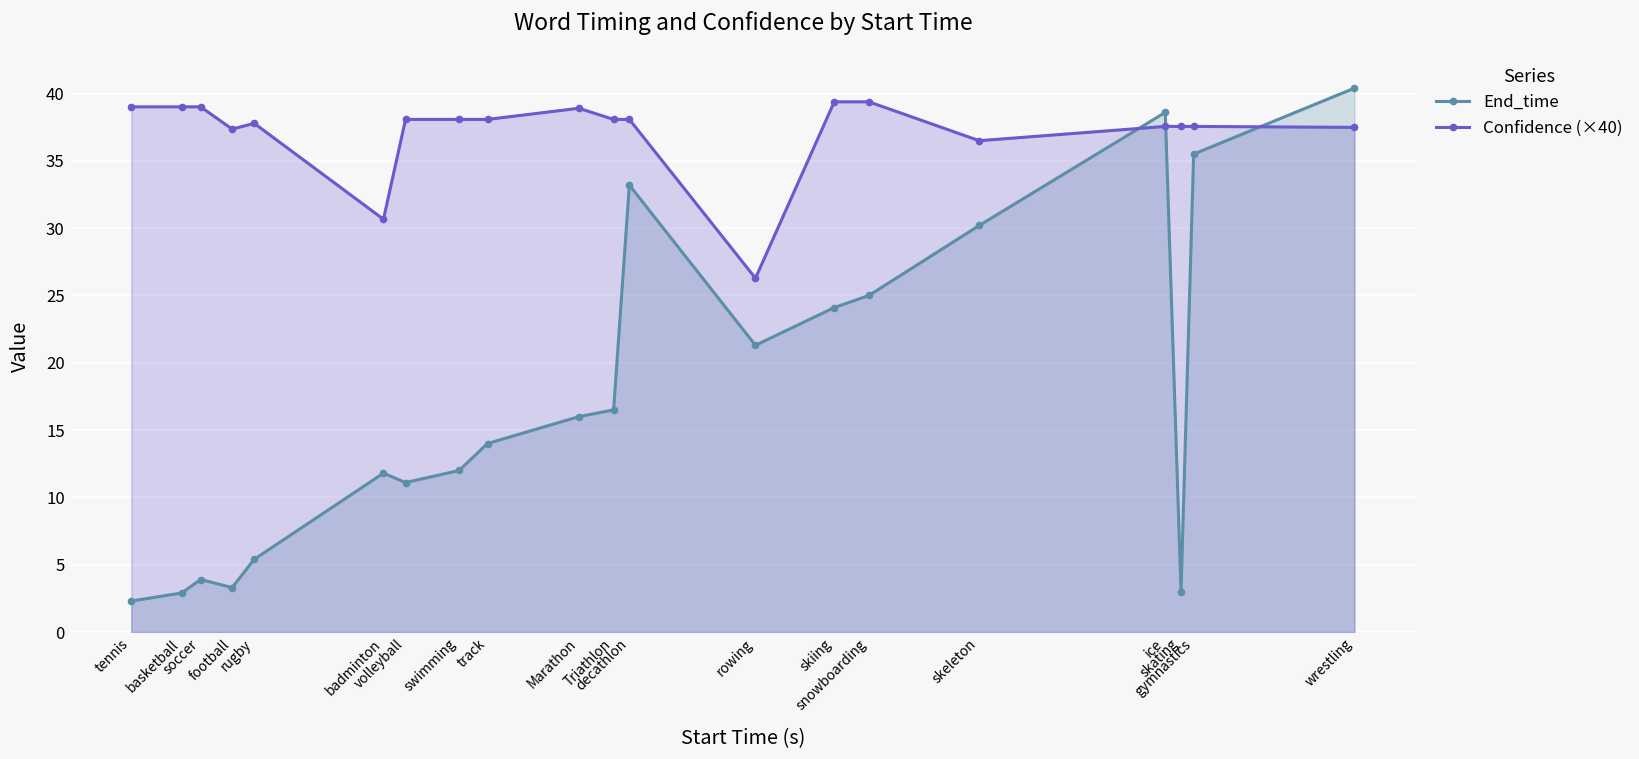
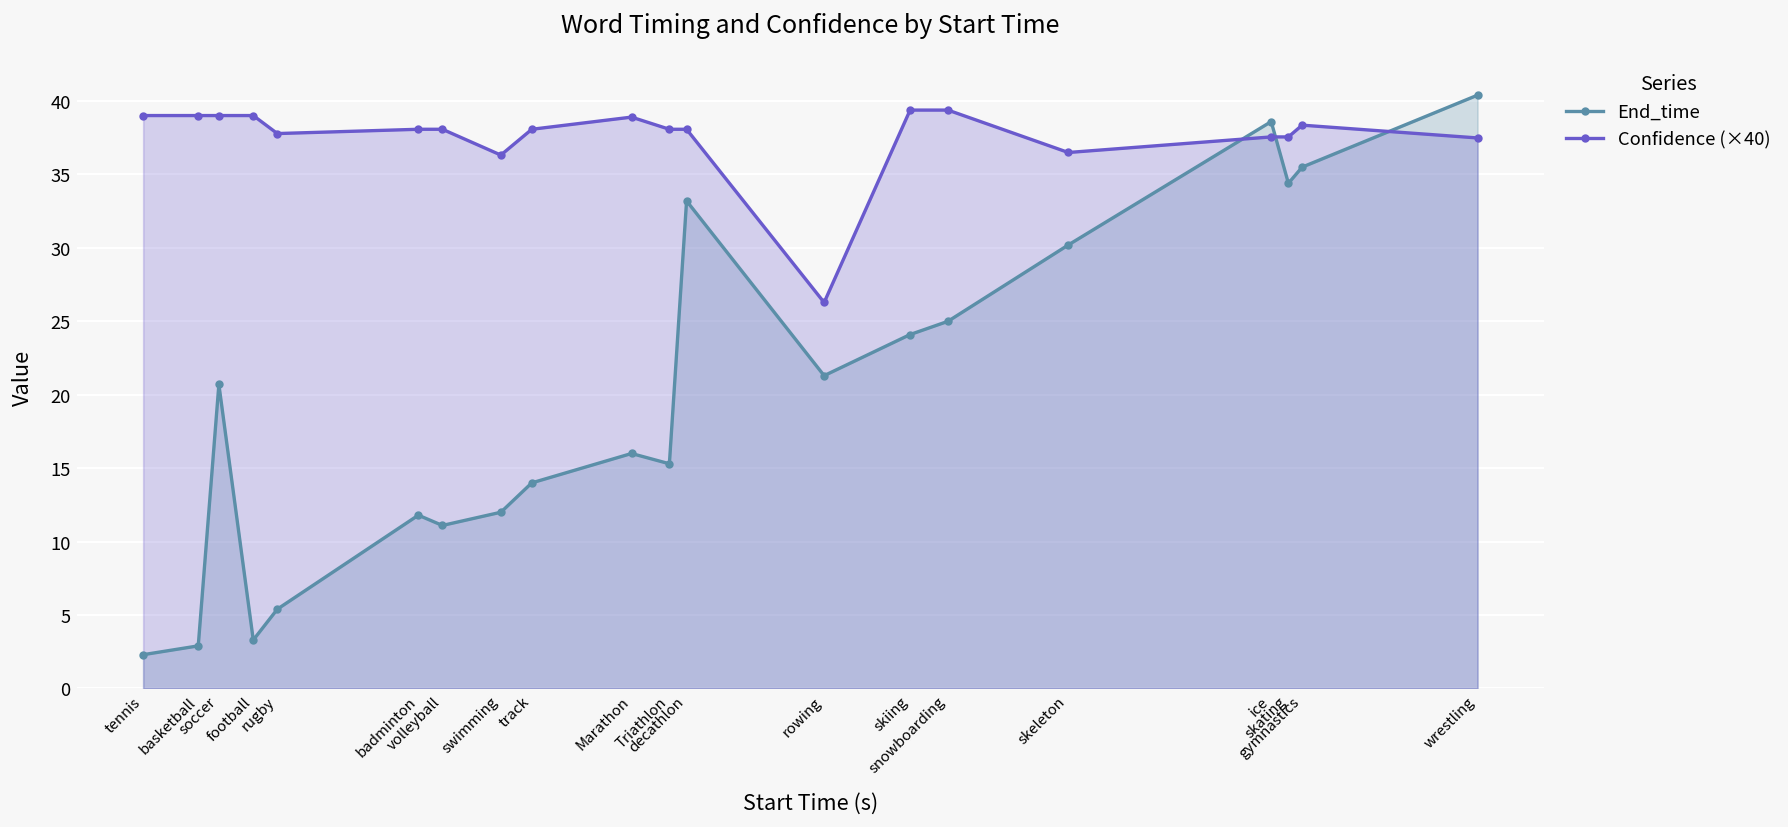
End_time, soccer: 3.9 -> 20.7
Confidence (×40), football: 37.4 -> 39.0
Confidence (×40), badminton: 30.7 -> 38.1
Confidence (×40), swimming: 38.1 -> 36.3
End_time, Triathlon: 16.5 -> 15.3
End_time, skating: 3.0 -> 34.4
Confidence (×40), gymnastics: 37.6 -> 38.4
